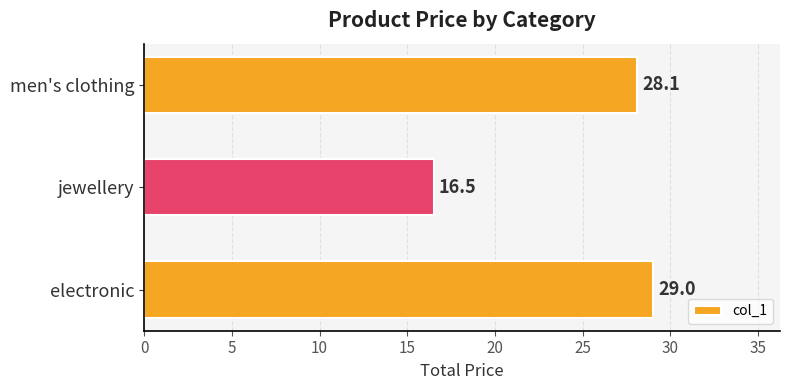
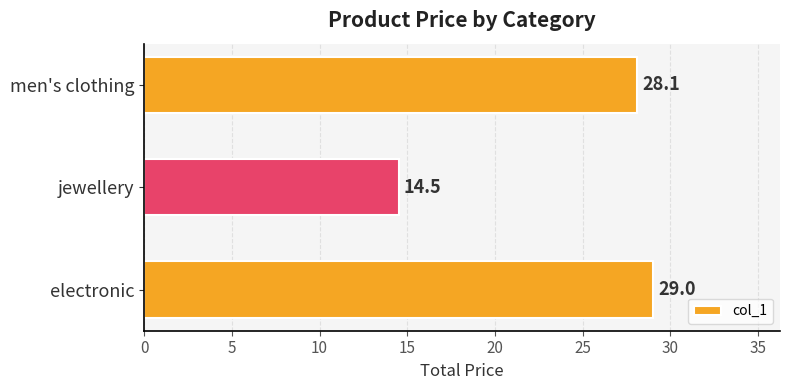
jewellery: 16.5 -> 14.5
